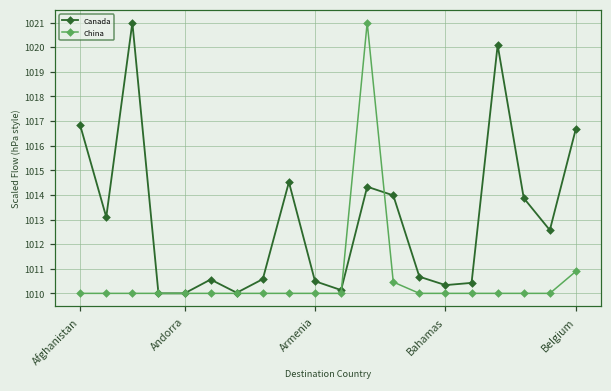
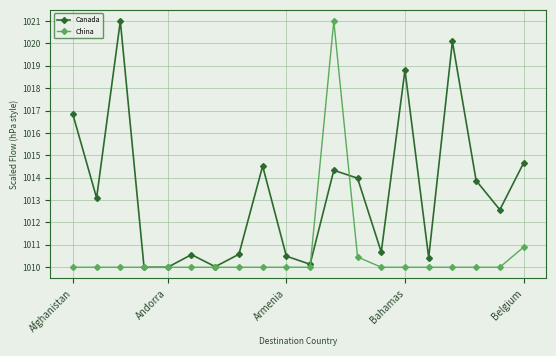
Canada, Bahamas: 1010.3 -> 1018.8
Canada, Belgium: 1016.7 -> 1014.7
